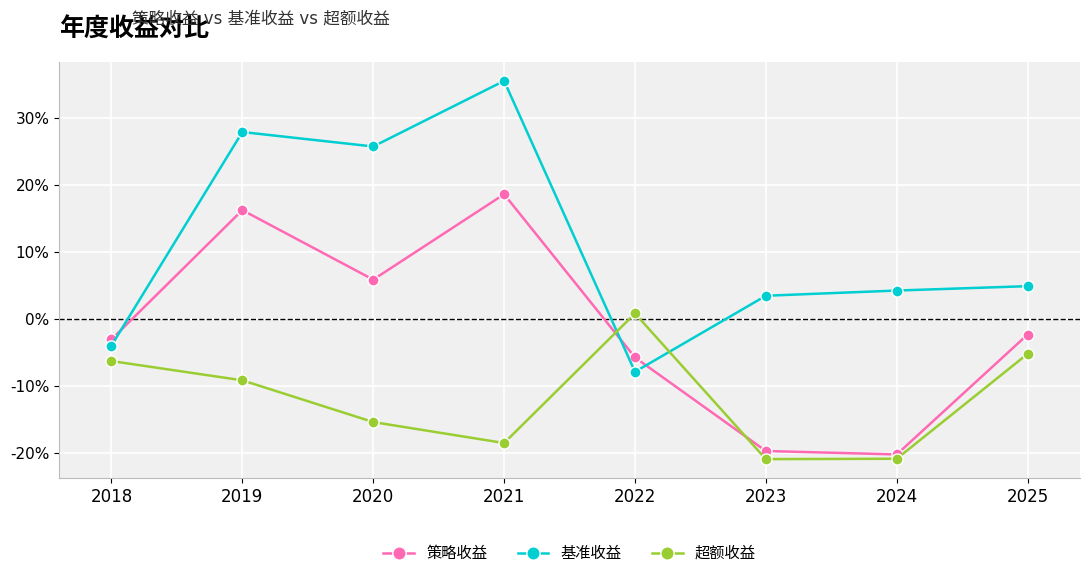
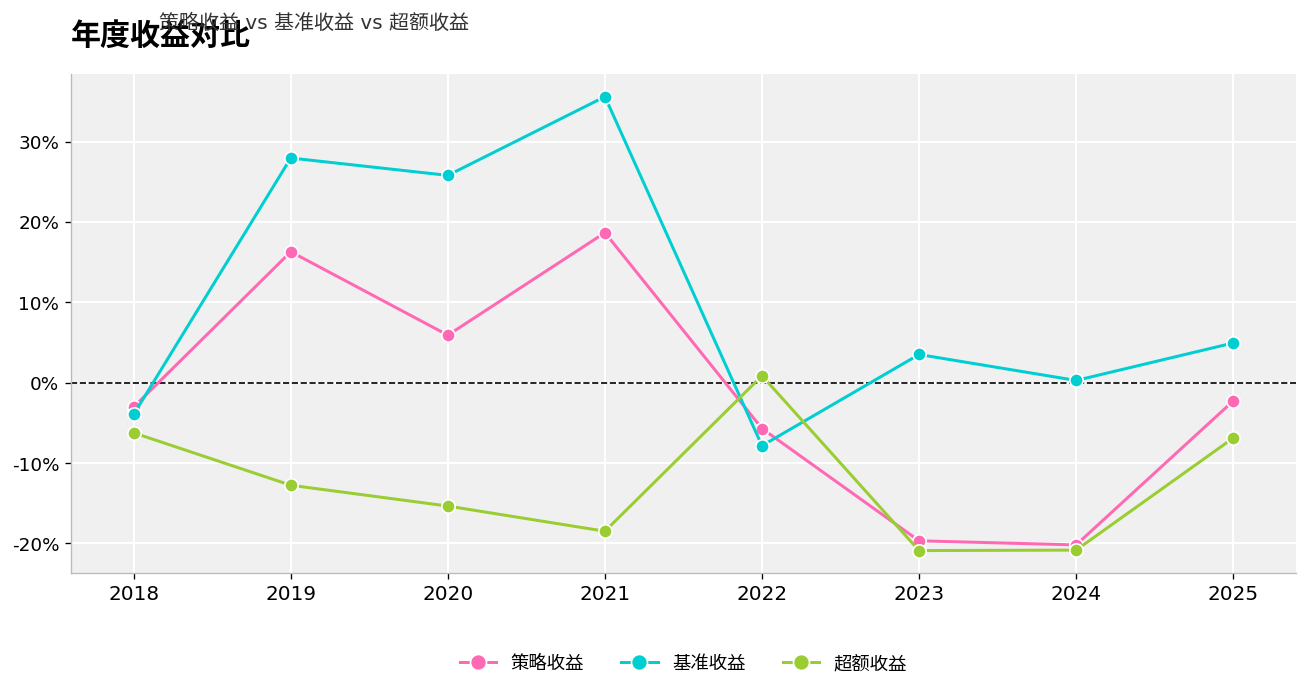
超额收益, 2019: -9% -> -13%
基准收益, 2024: 4% -> 0%
超额收益, 2025: -5% -> -7%
